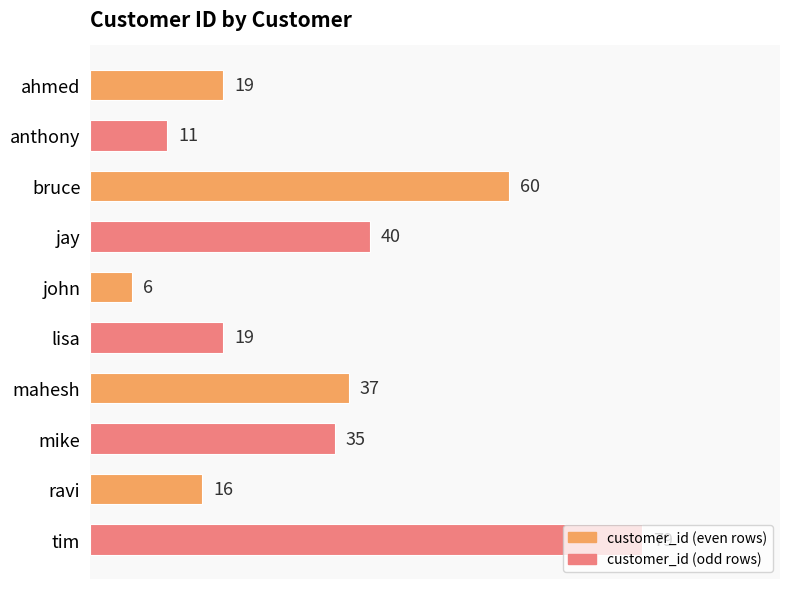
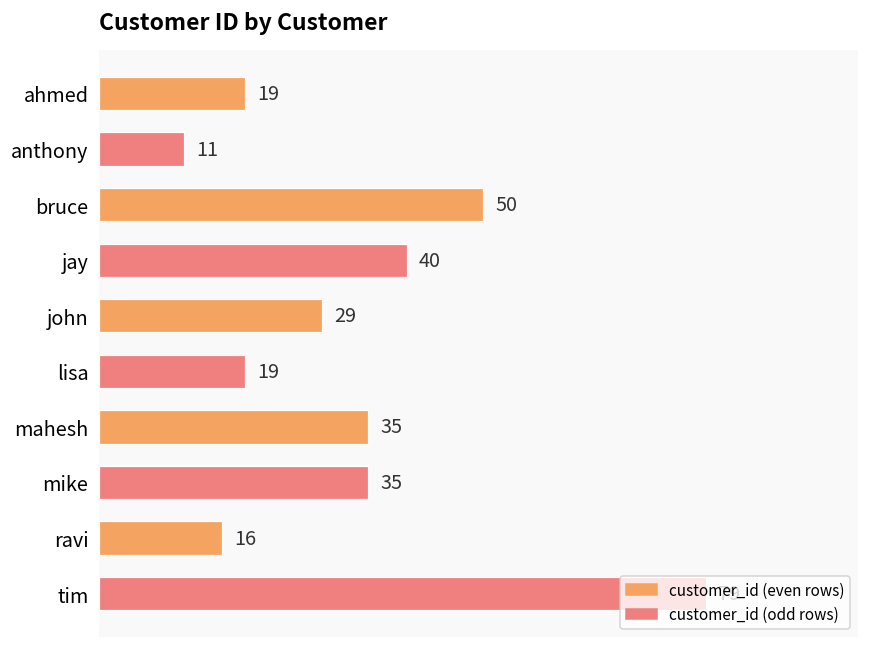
bruce: 60 -> 50
john: 6 -> 29
mahesh: 37 -> 35
